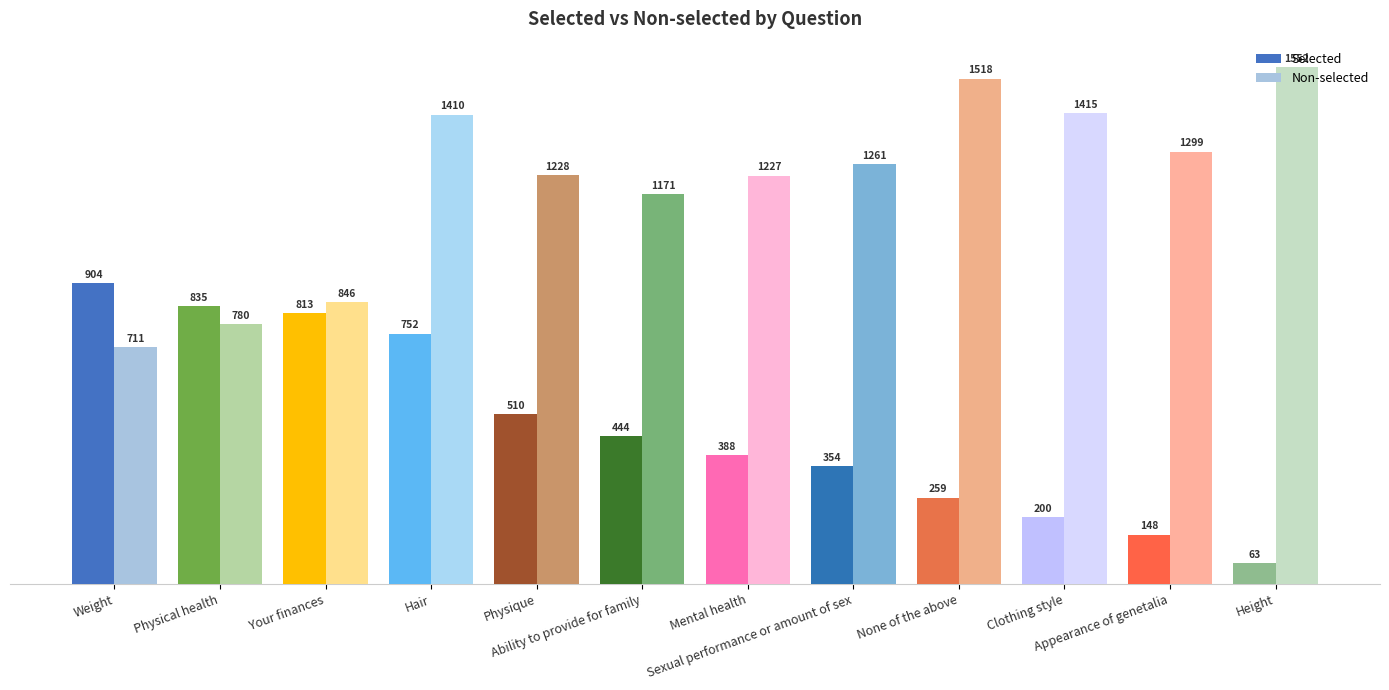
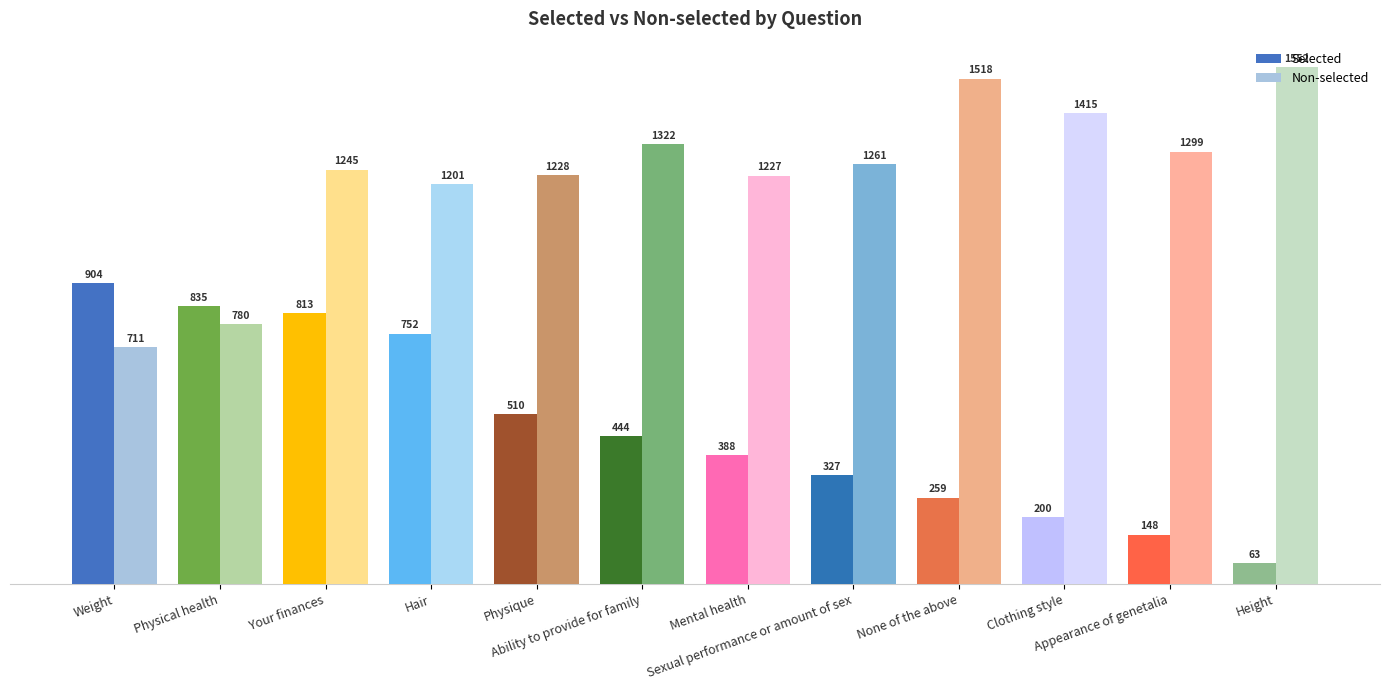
Non-selected, Your finances: 846 -> 1245
Non-selected, Hair: 1410 -> 1201
Non-selected, Ability to provide for family: 1171 -> 1322
Selected, Sexual performance or amount of sex: 354 -> 327
